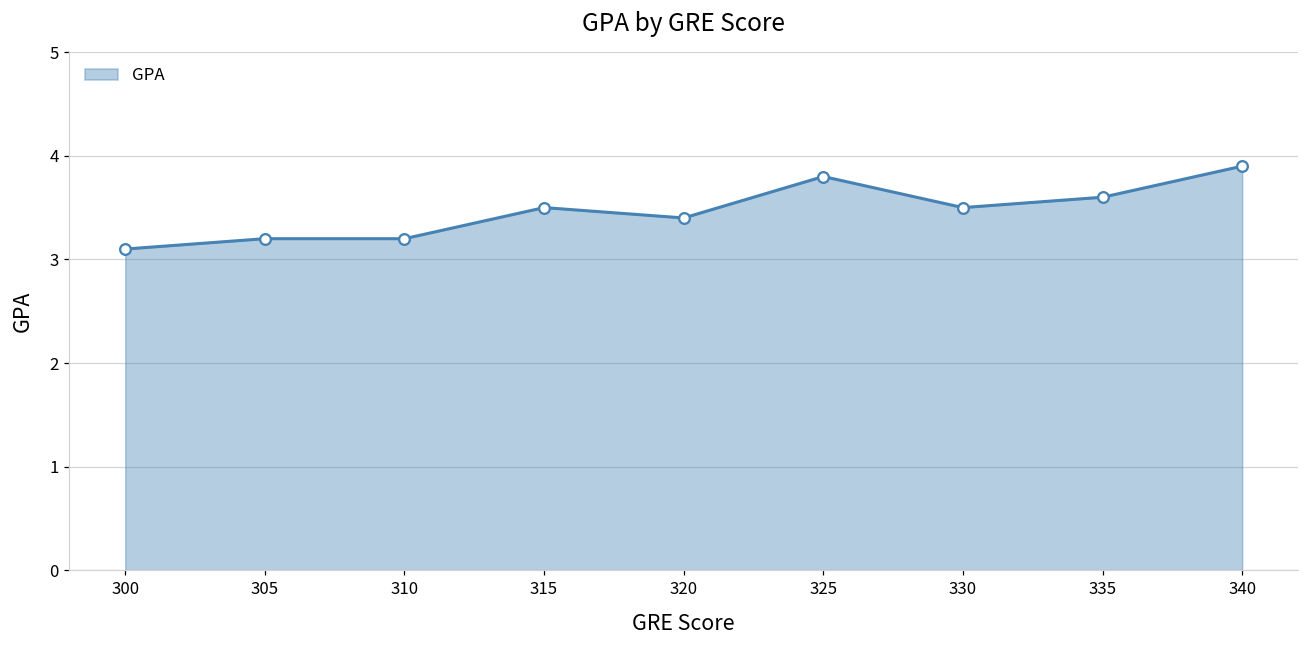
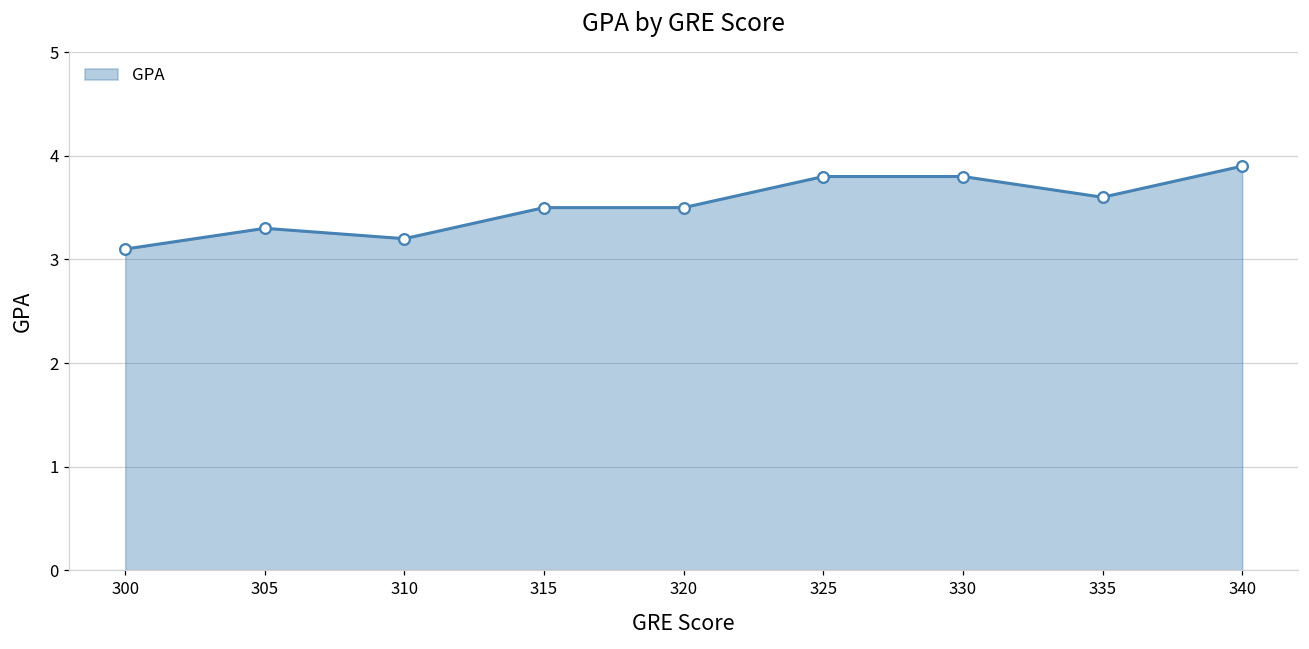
305: 3.2 -> 3.3
320: 3.4 -> 3.5
330: 3.5 -> 3.8
